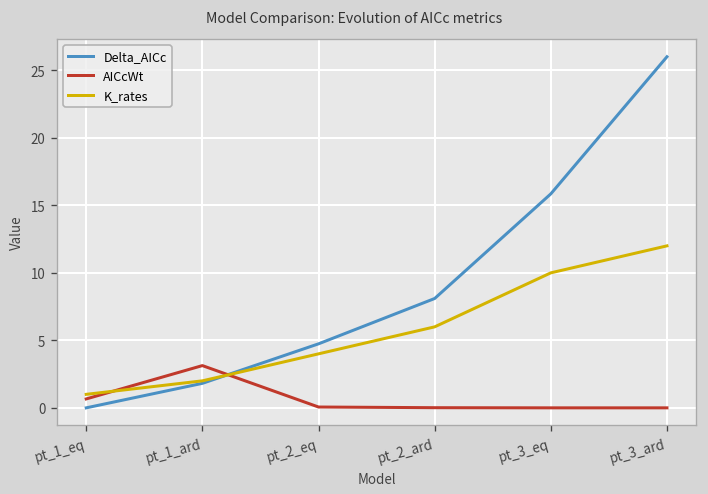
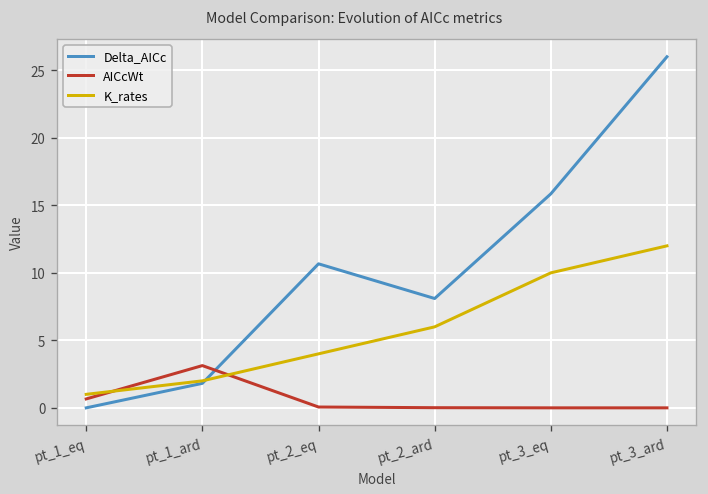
Delta_AICc, pt_2_eq: 4.7 -> 10.7
